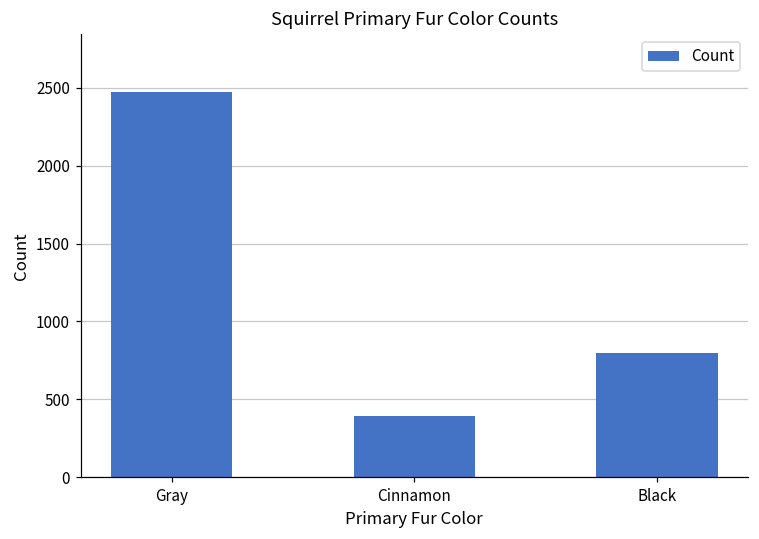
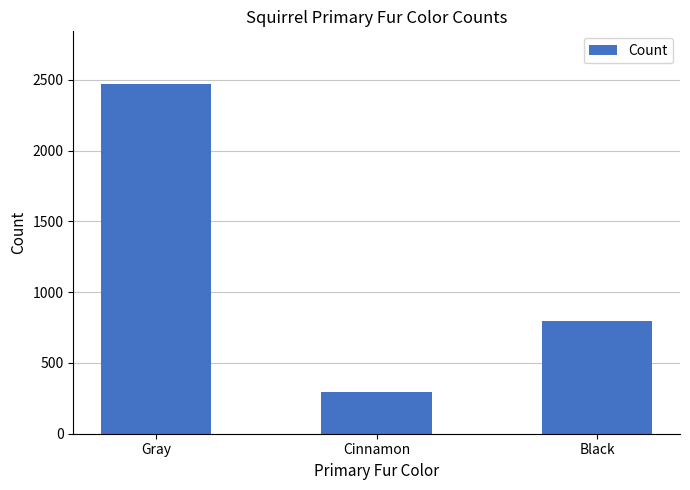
Cinnamon: 390 -> 290
